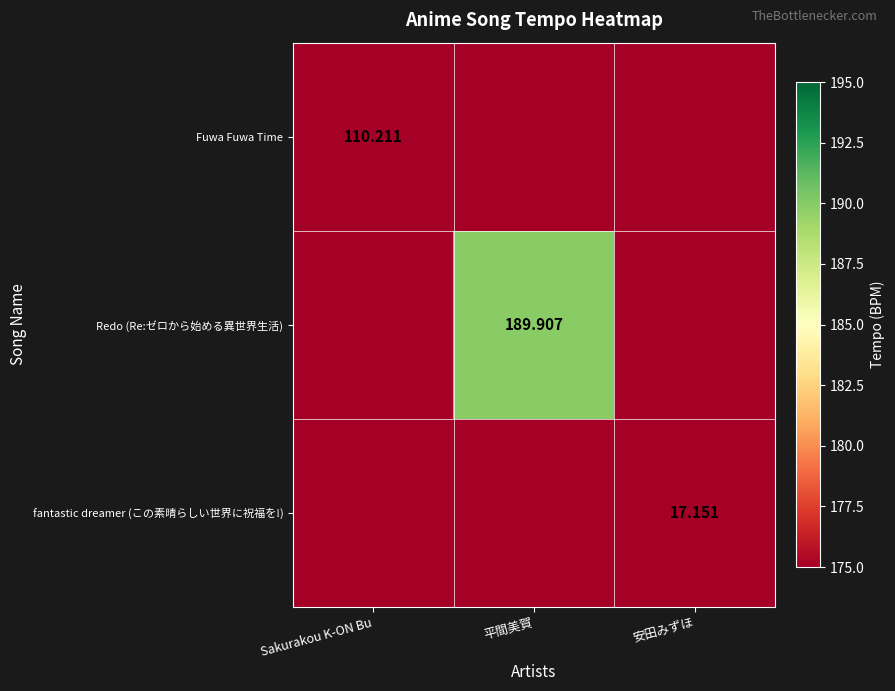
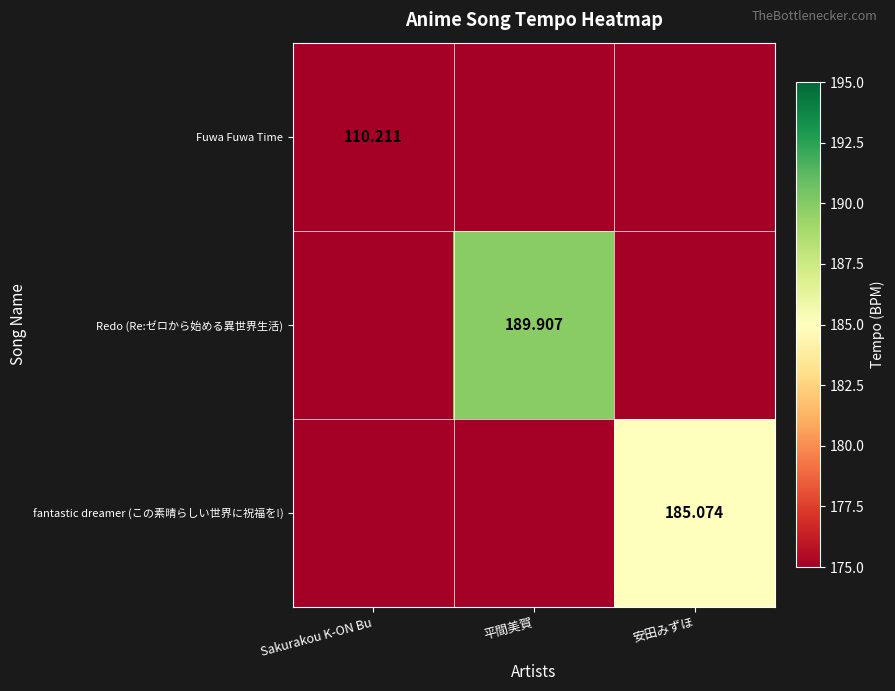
fantastic dreamer (この素晴らしい世界に祝福を!), 安田みずほ: 17.151 -> 185.074
